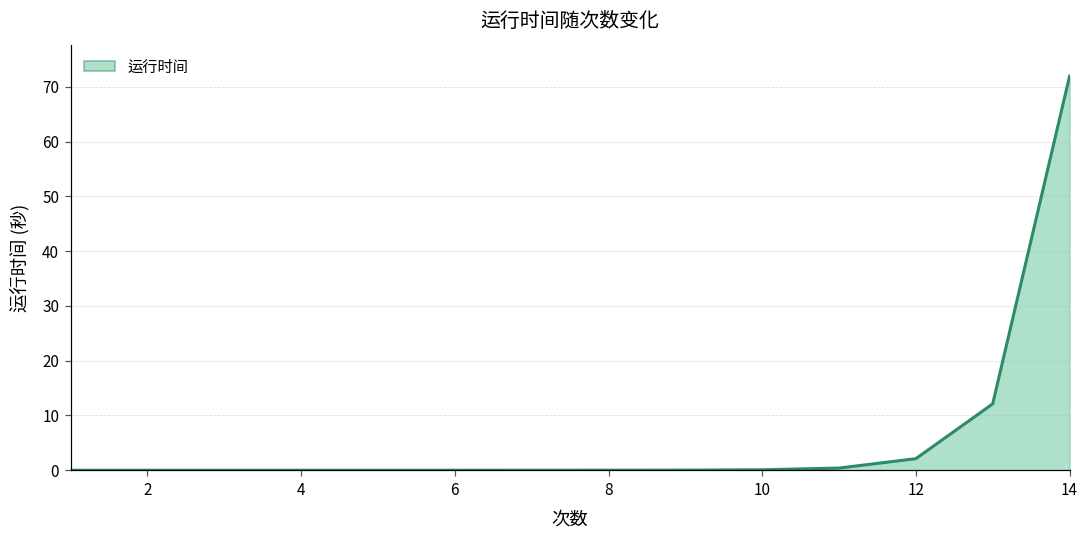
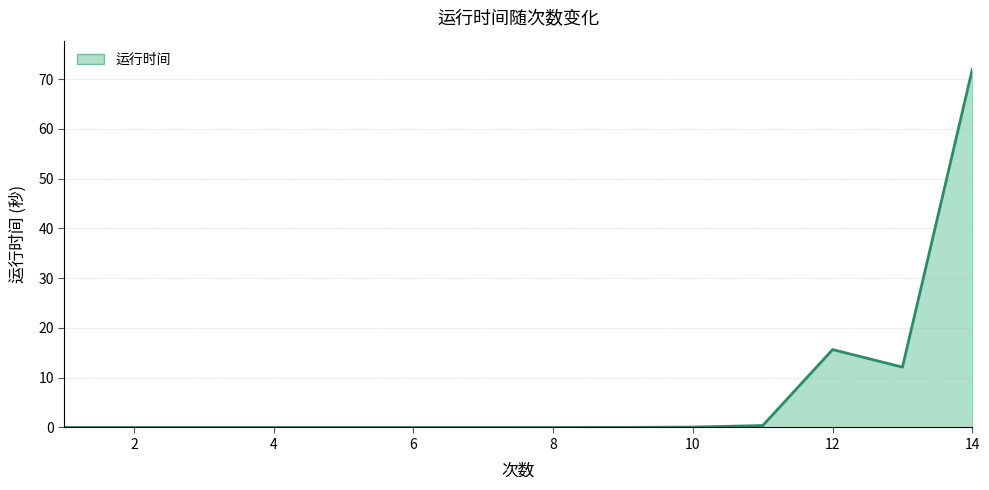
12: 2 -> 16
